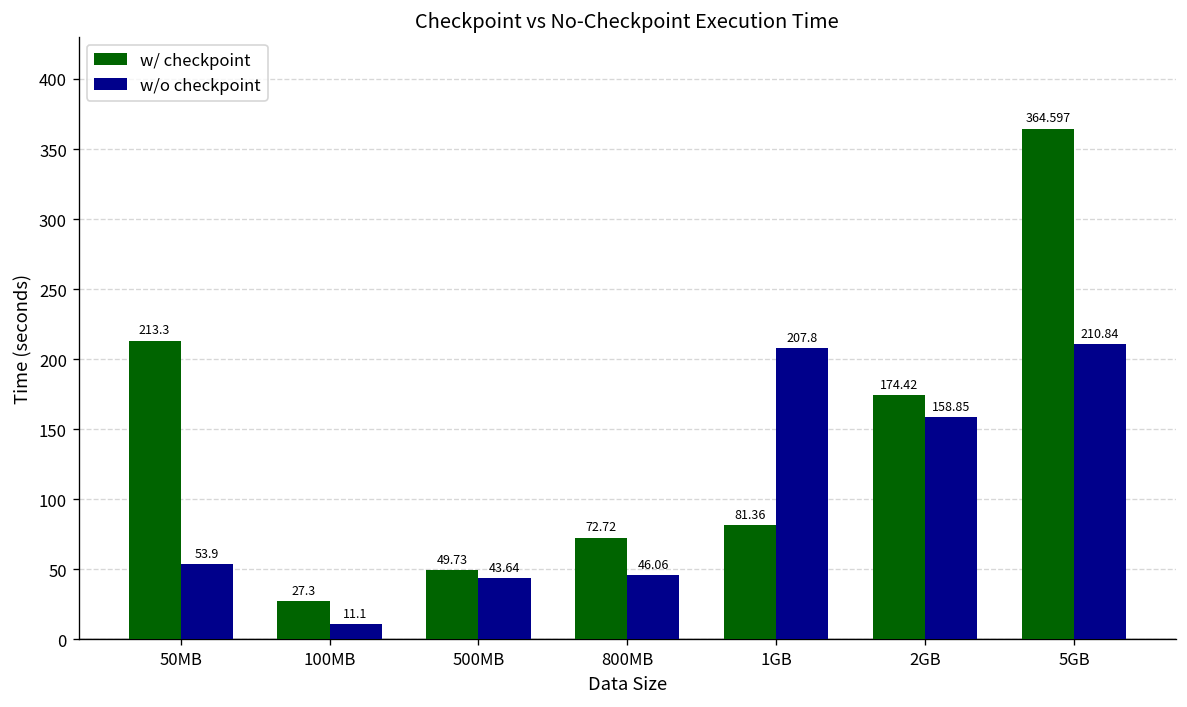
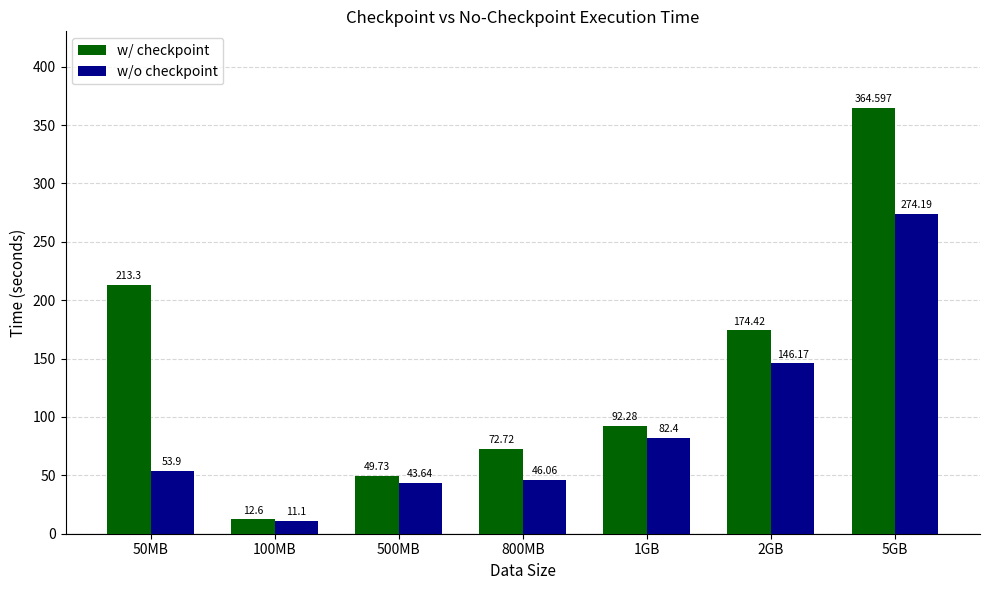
w/ checkpoint, 100MB: 27.3 -> 12.6
w/ checkpoint, 1GB: 81.36 -> 92.28
w/o checkpoint, 1GB: 207.8 -> 82.4
w/o checkpoint, 2GB: 158.85 -> 146.17
w/o checkpoint, 5GB: 210.84 -> 274.19
